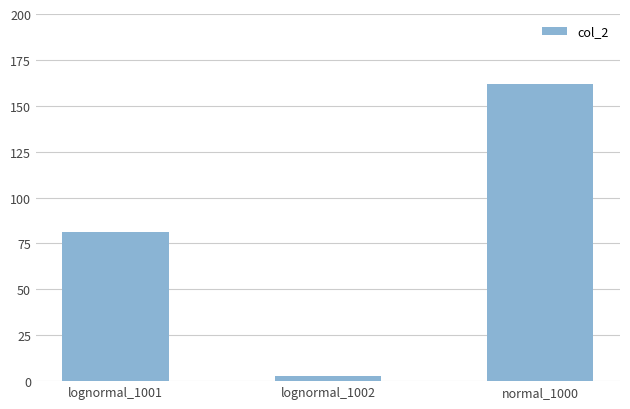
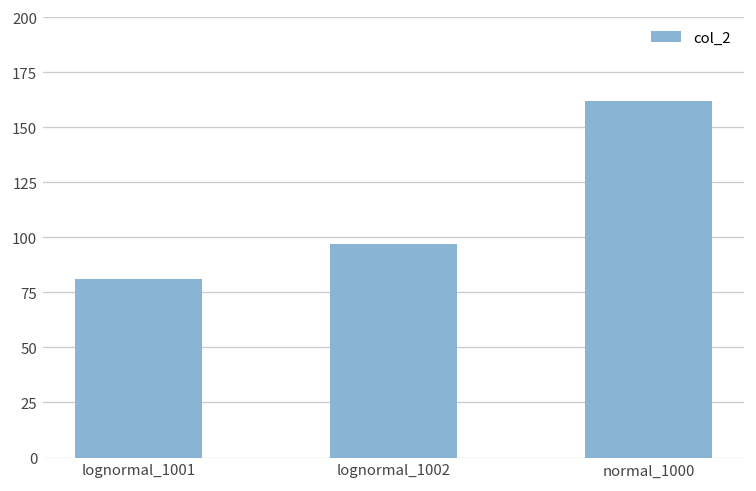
lognormal_1002: 3 -> 97
